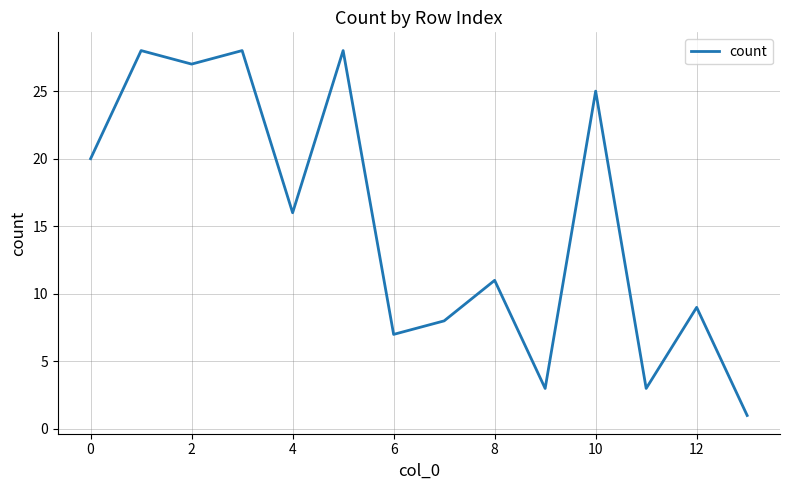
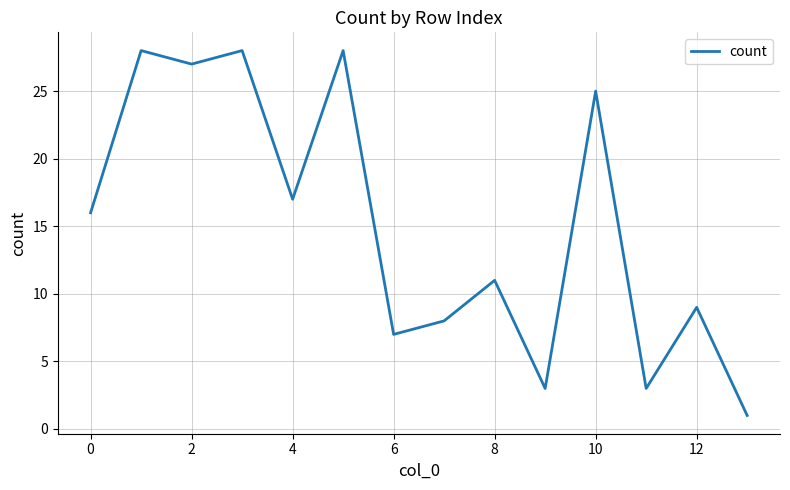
0: 20 -> 16
4: 16 -> 17
